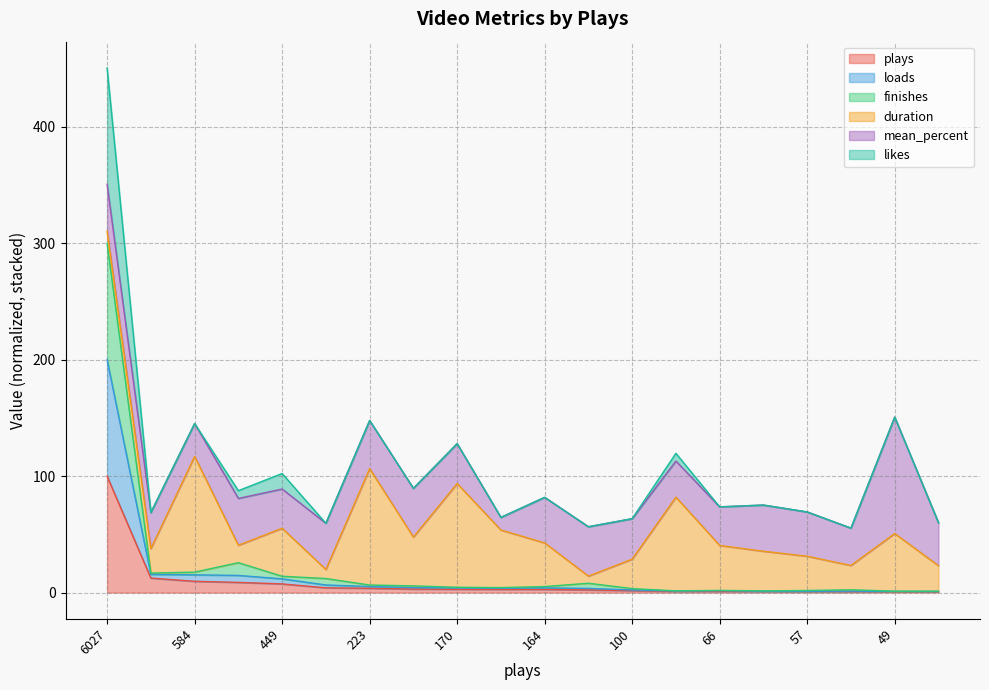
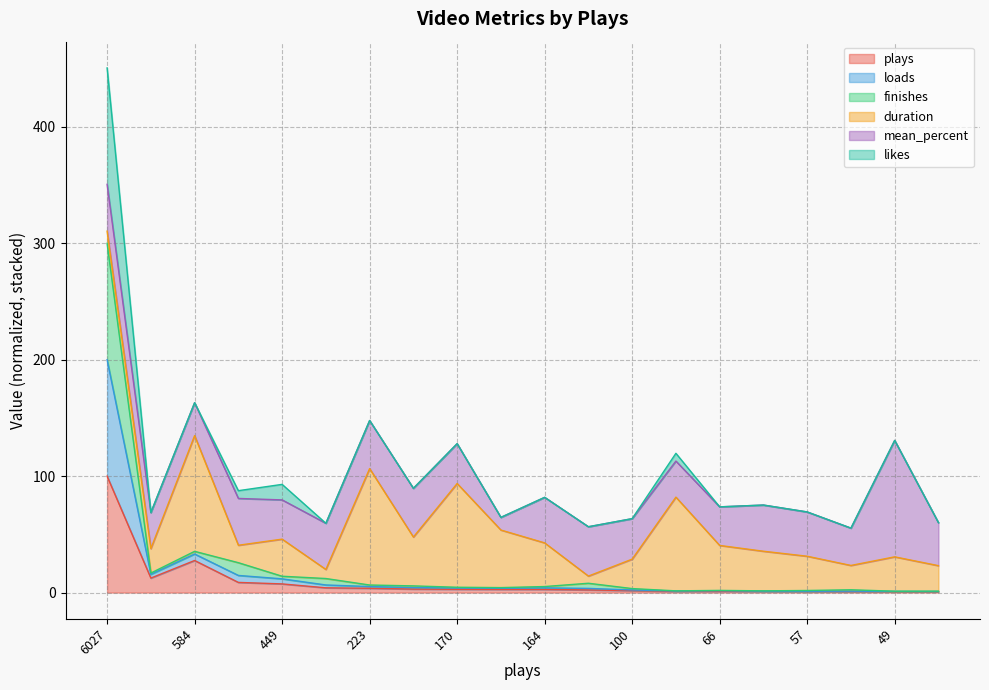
plays, 584: 10 -> 28
duration, 449: 41 -> 32
duration, 49: 50 -> 30
